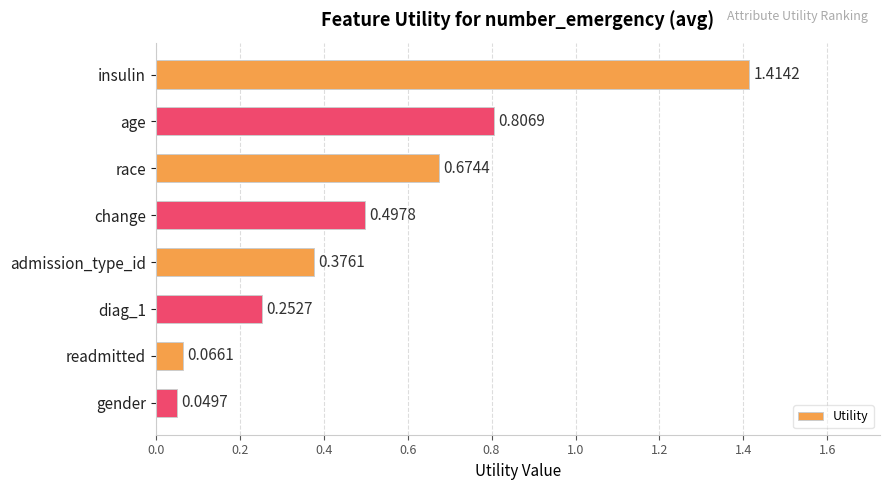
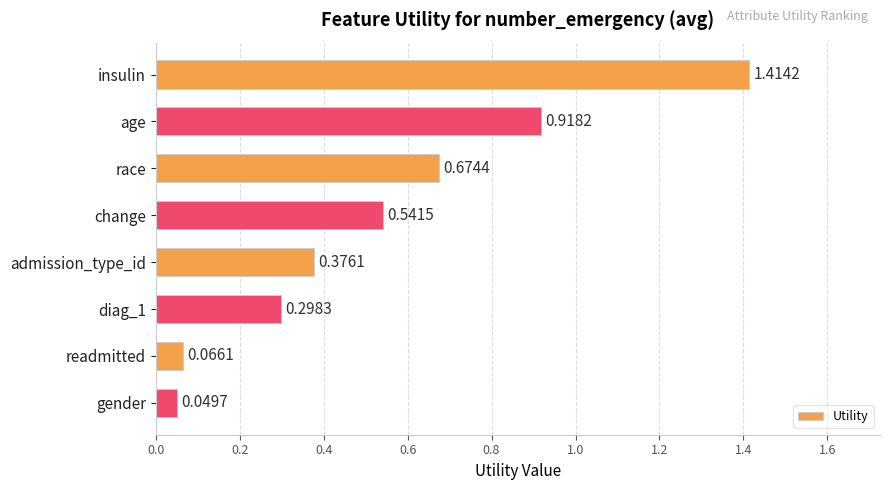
age: 0.8069 -> 0.9182
change: 0.4978 -> 0.5415
diag_1: 0.2527 -> 0.2983
